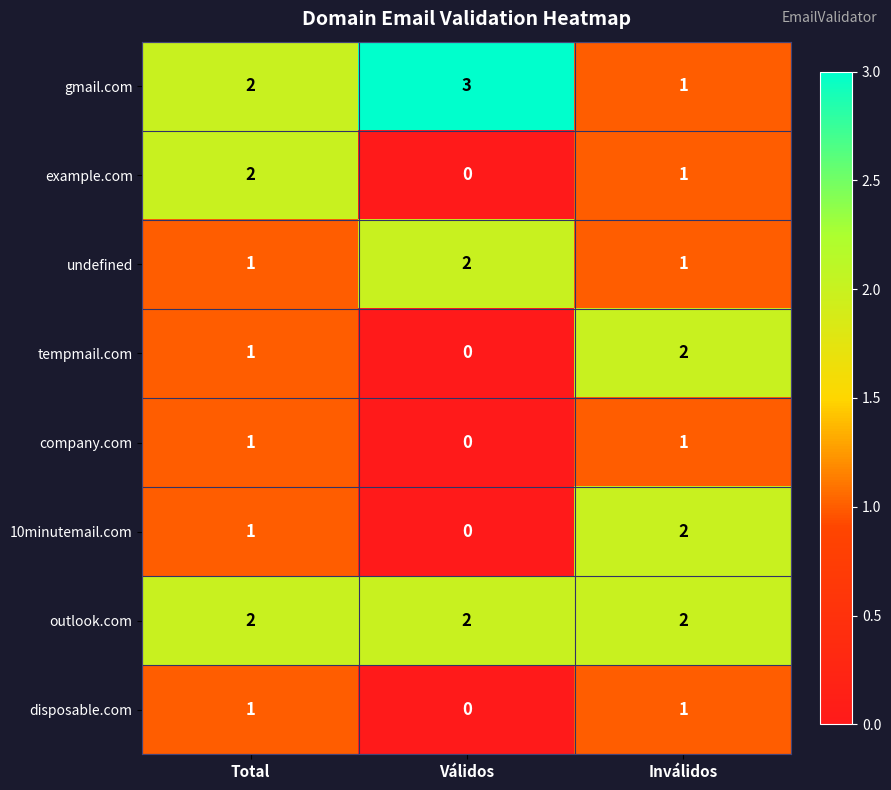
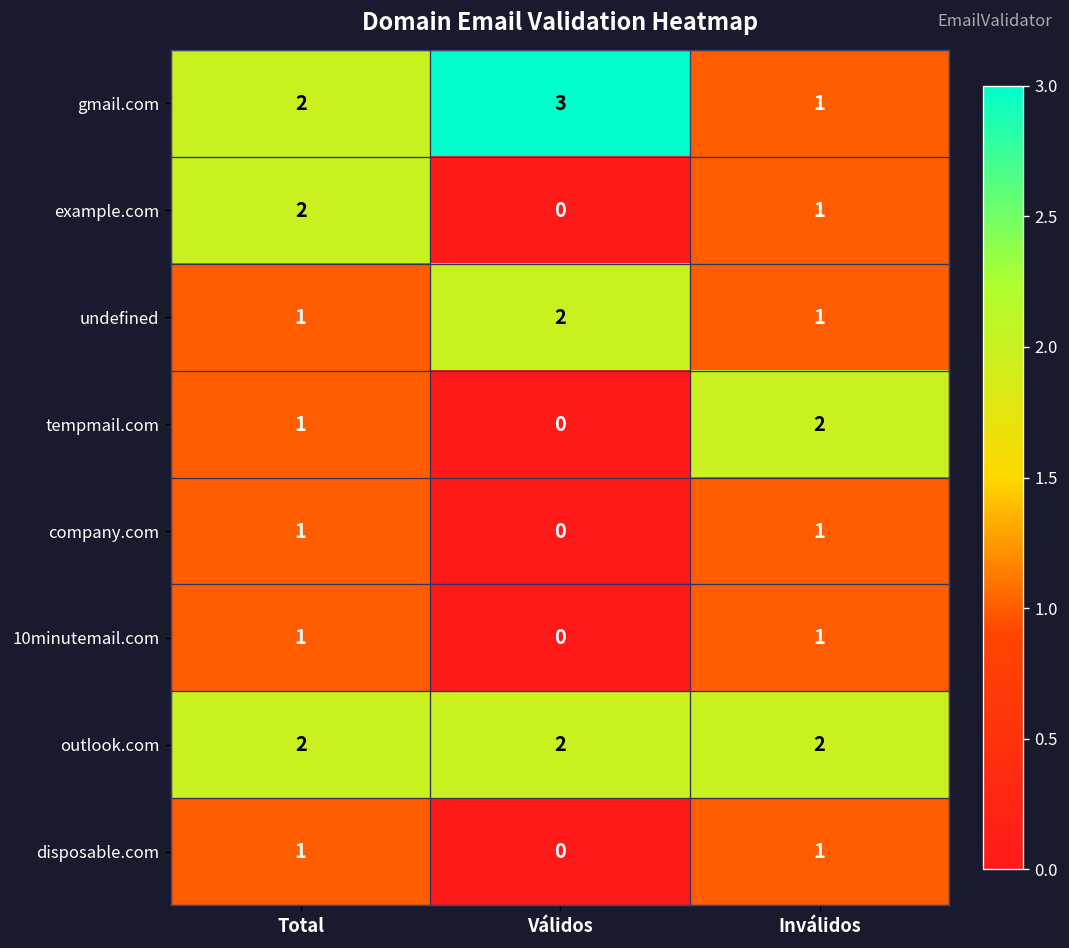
10minutemail.com, Inválidos: 2 -> 1
